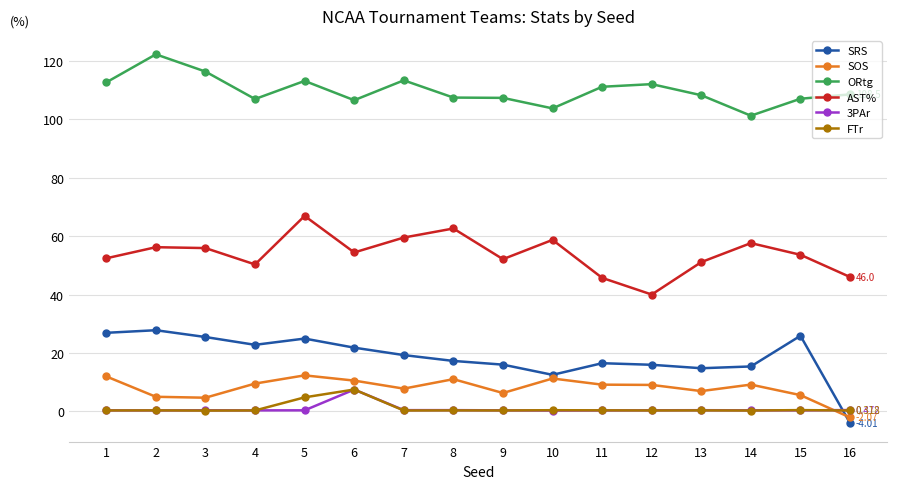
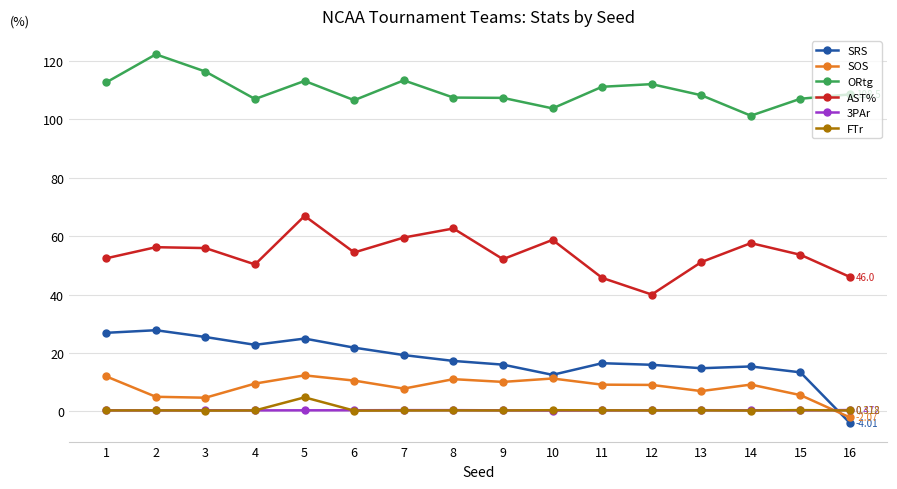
3PAr, 6: 7 -> 0
FTr, 6: 7 -> 0
SOS, 9: 6 -> 10
SRS, 15: 26 -> 13
